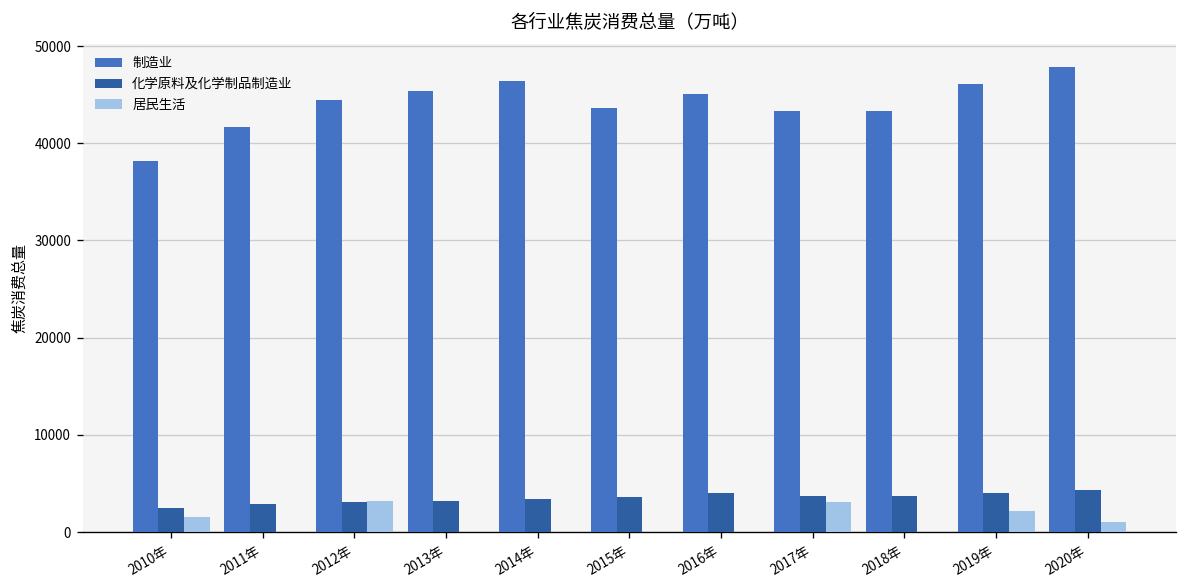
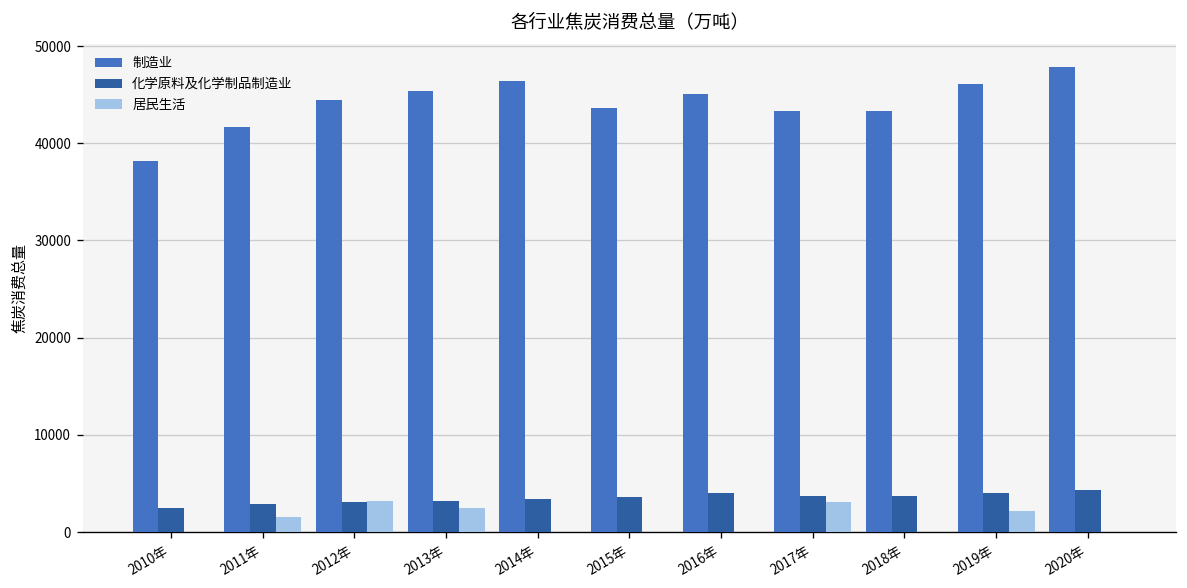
居民生活, 2010年: 2000 -> 0
居民生活, 2011年: 0 -> 2000
居民生活, 2013年: 0 -> 2000
居民生活, 2020年: 1000 -> 0
